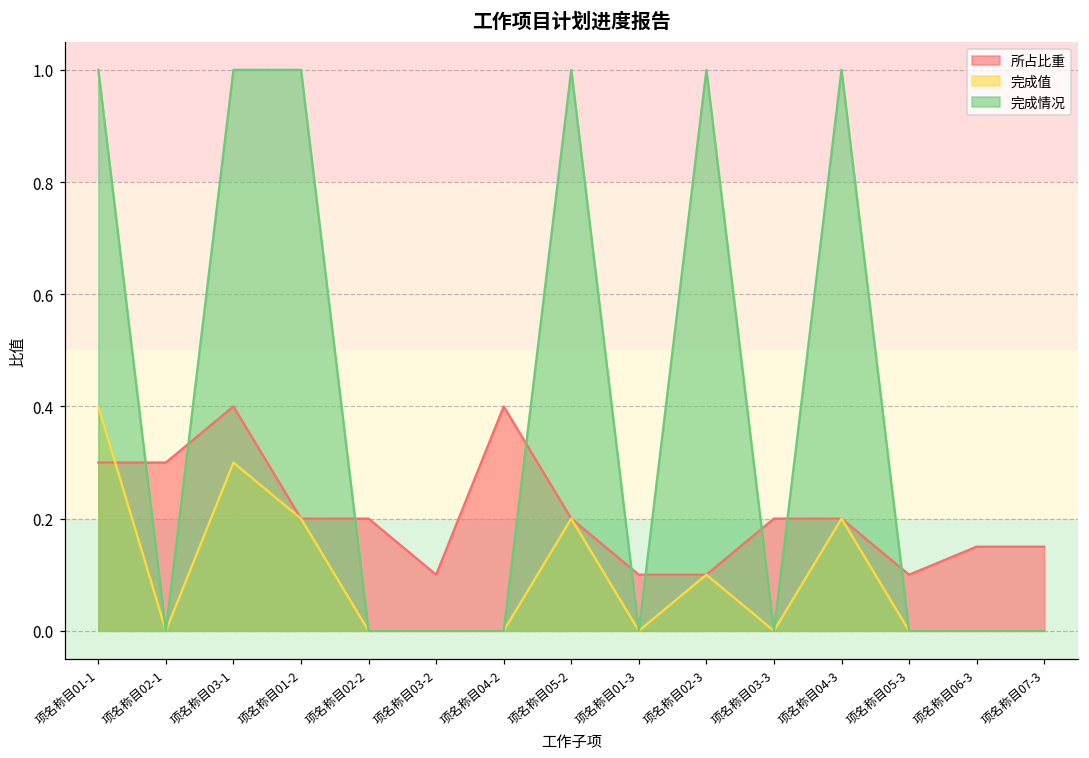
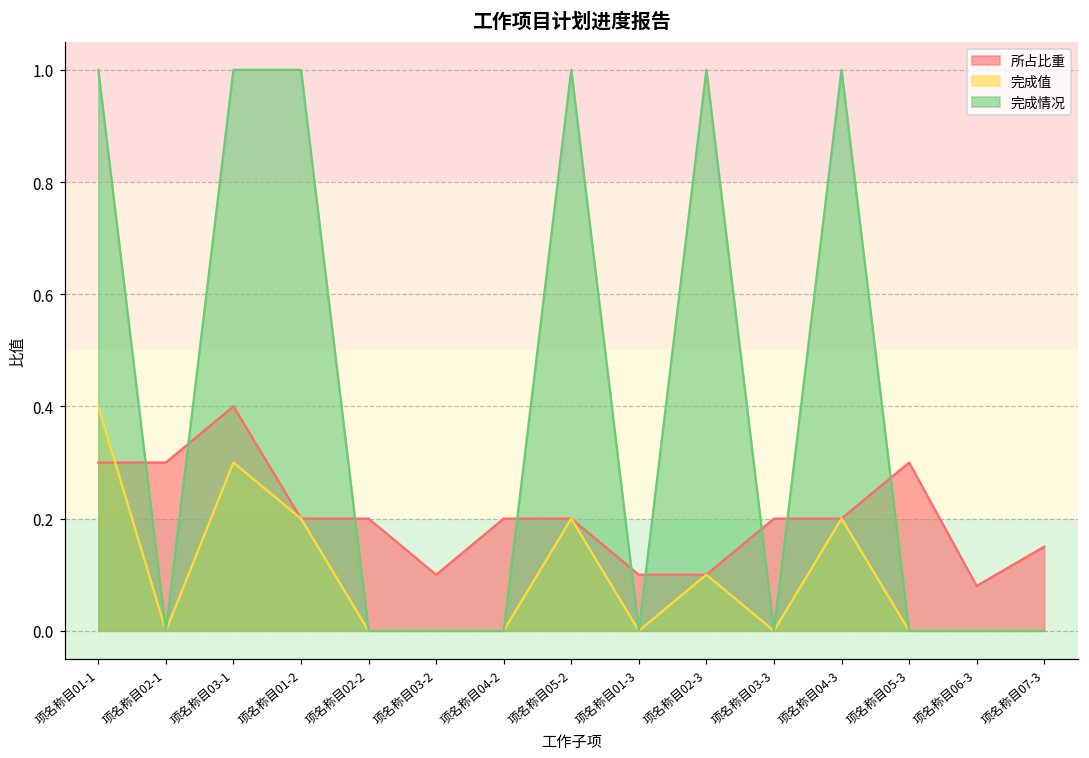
所占比重, 项名称目04-2: 0.4 -> 0.2
所占比重, 项名称目05-3: 0.1 -> 0.3
所占比重, 项名称目06-3: 0.15 -> 0.08
